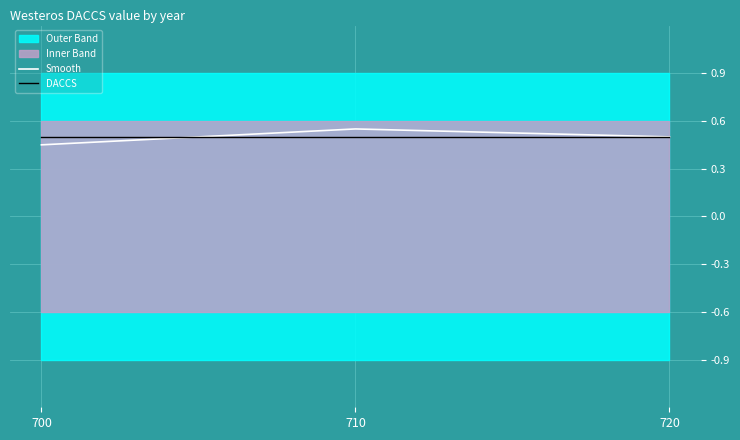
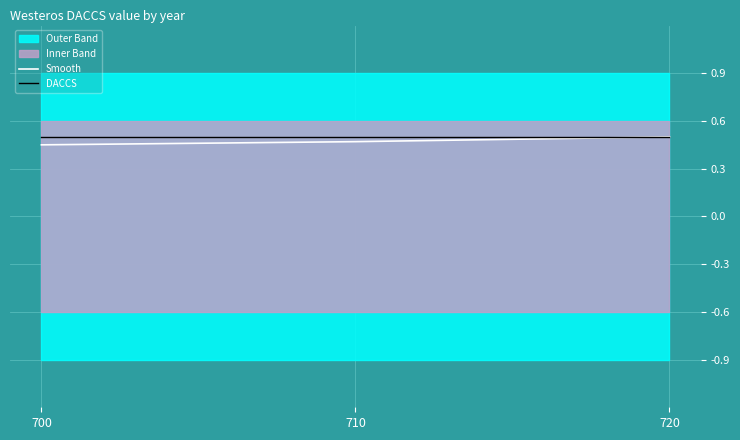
Smooth, 710: 0.55 -> 0.47
